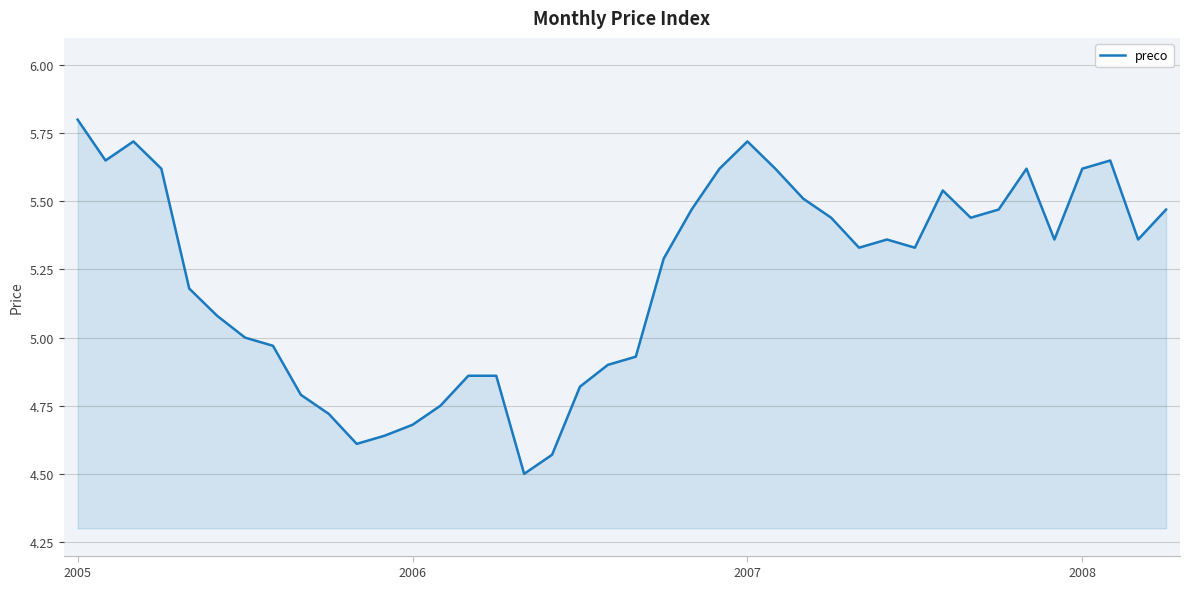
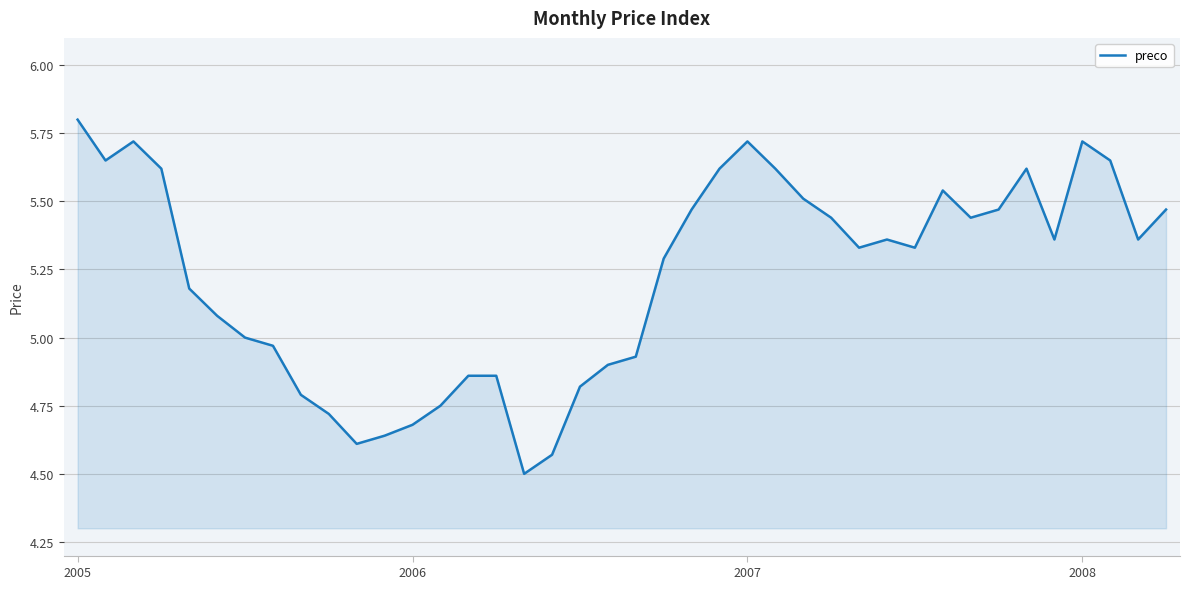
2008: 5.62 -> 5.72
